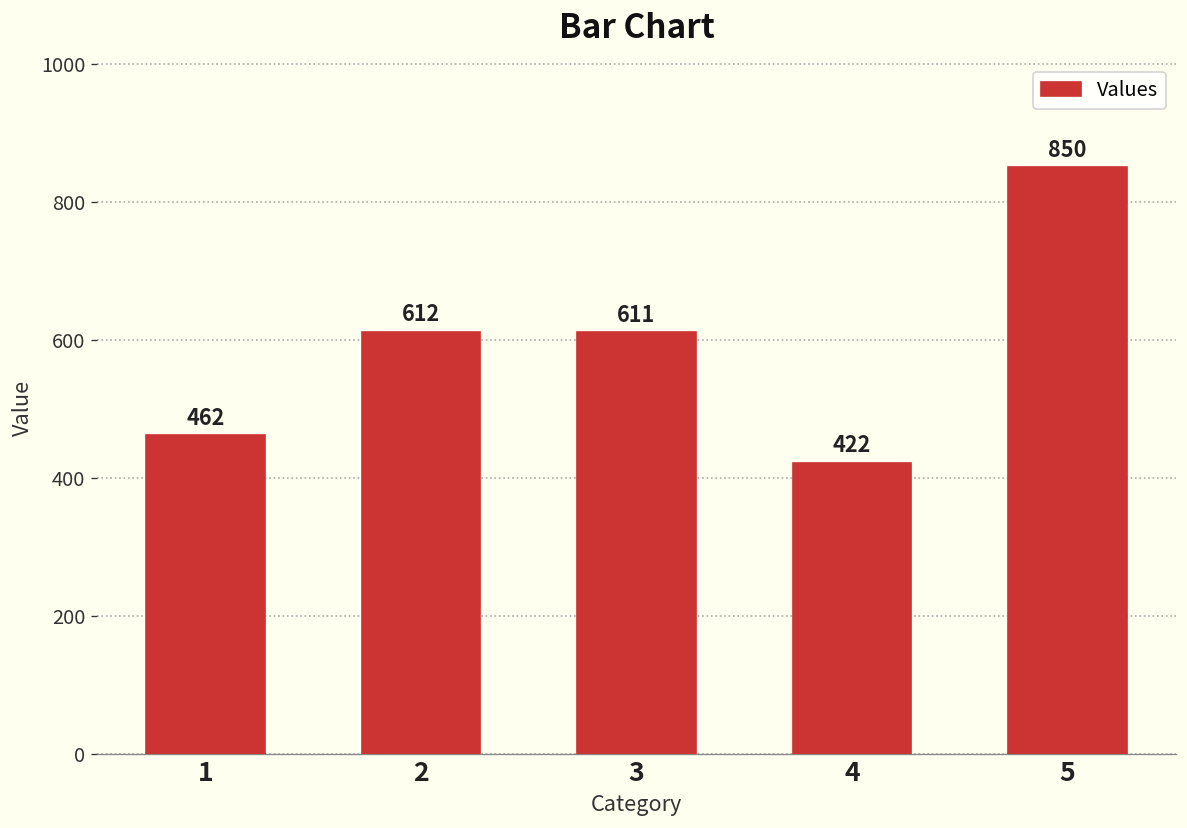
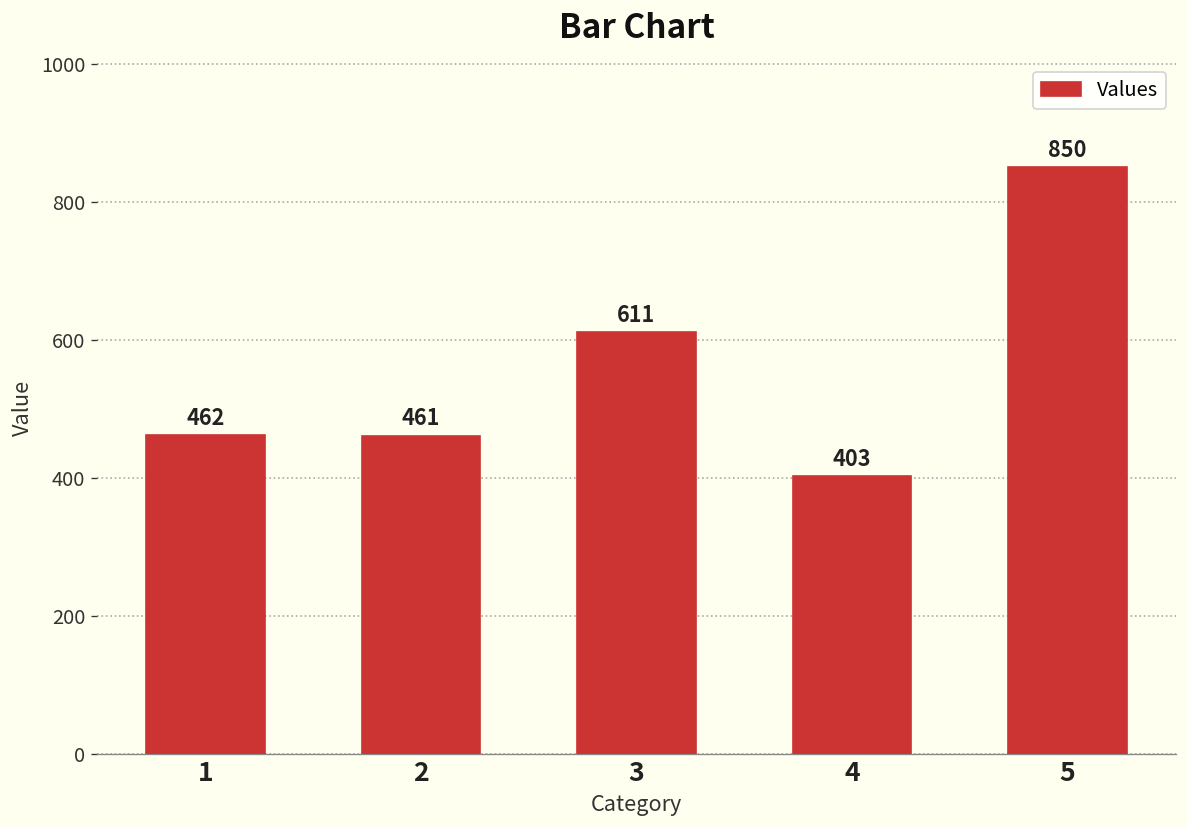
2: 612 -> 461
4: 422 -> 403
